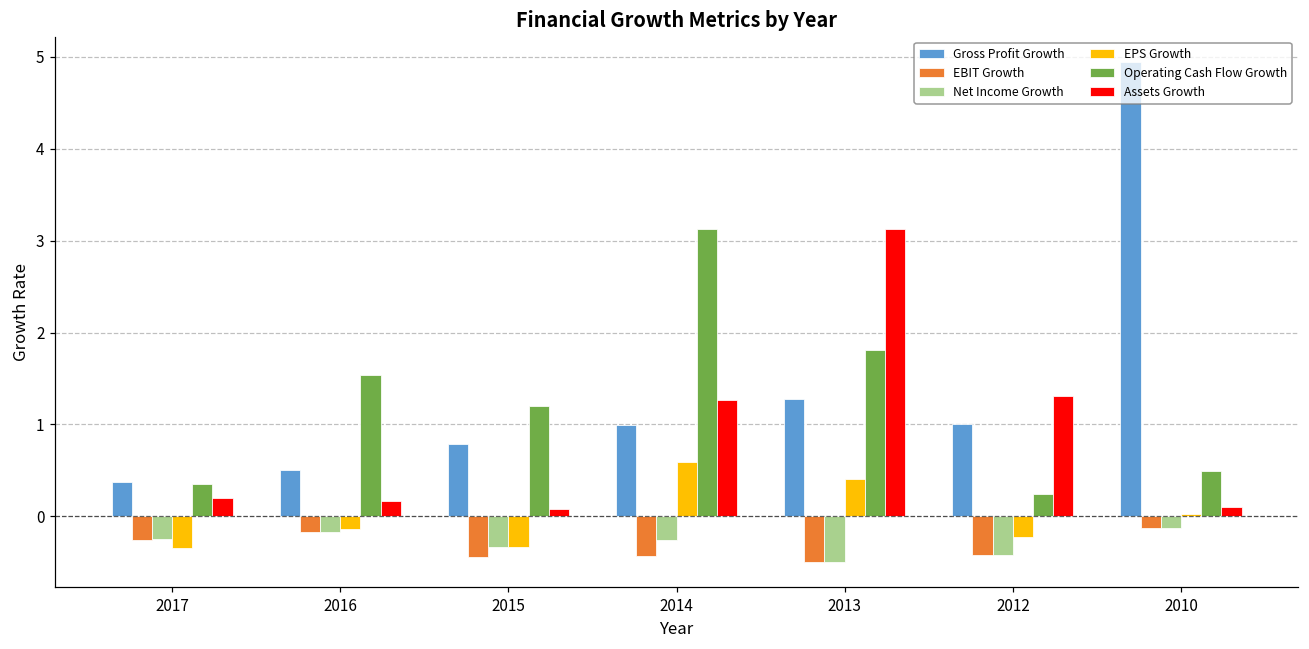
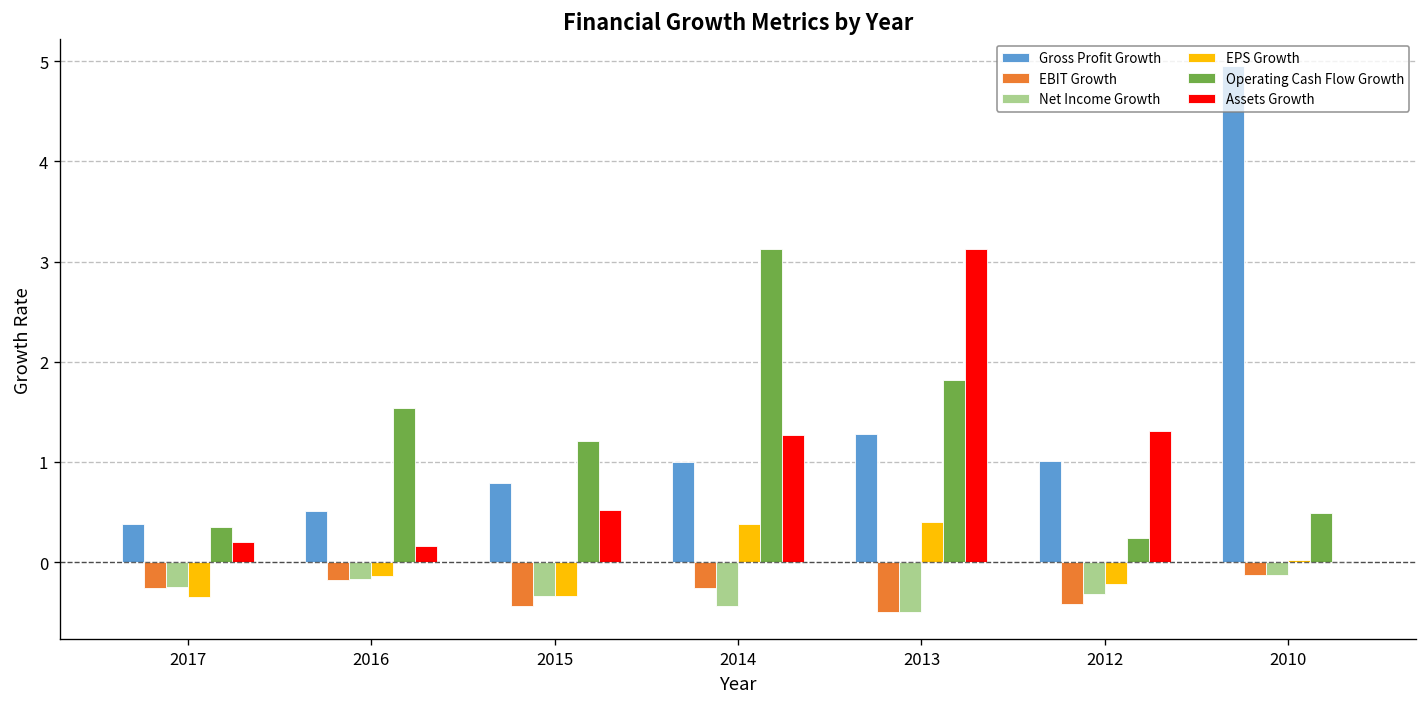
Assets Growth, 2015: 0.1 -> 0.5
EBIT Growth, 2014: -0.4 -> -0.3
Net Income Growth, 2014: -0.3 -> -0.4
EPS Growth, 2014: 0.6 -> 0.4
Net Income Growth, 2012: -0.4 -> -0.3
Assets Growth, 2010: 0.1 -> 0.0
